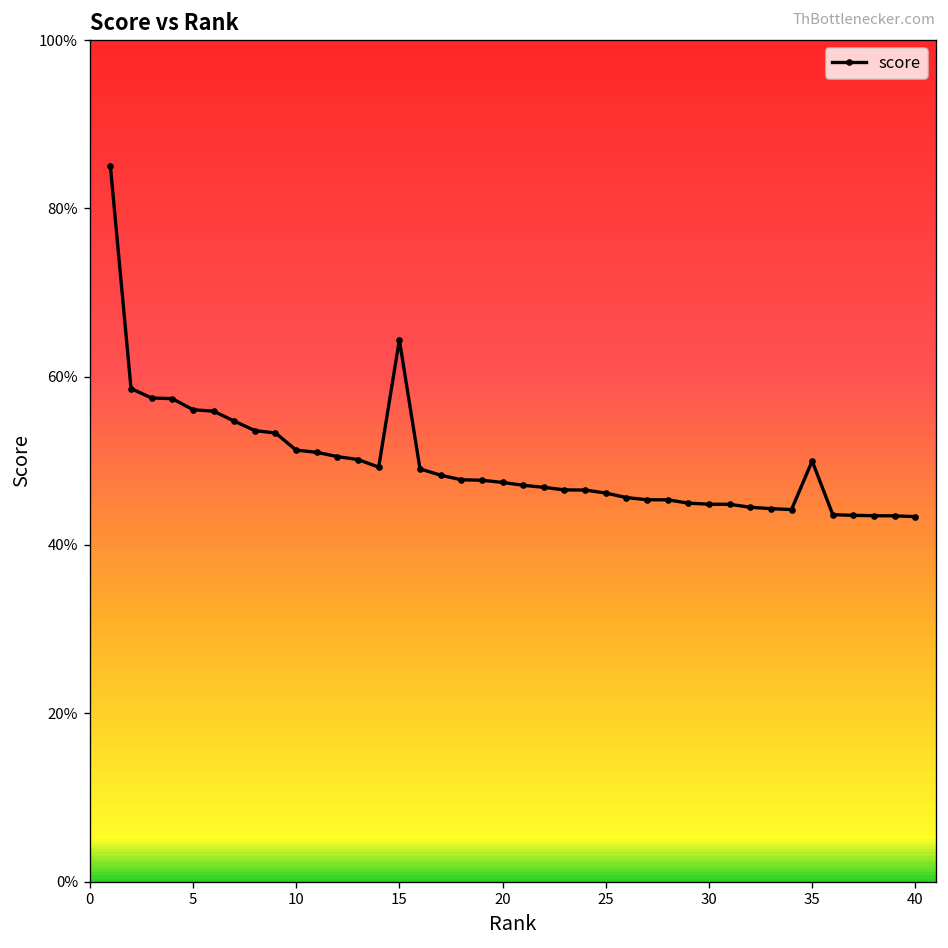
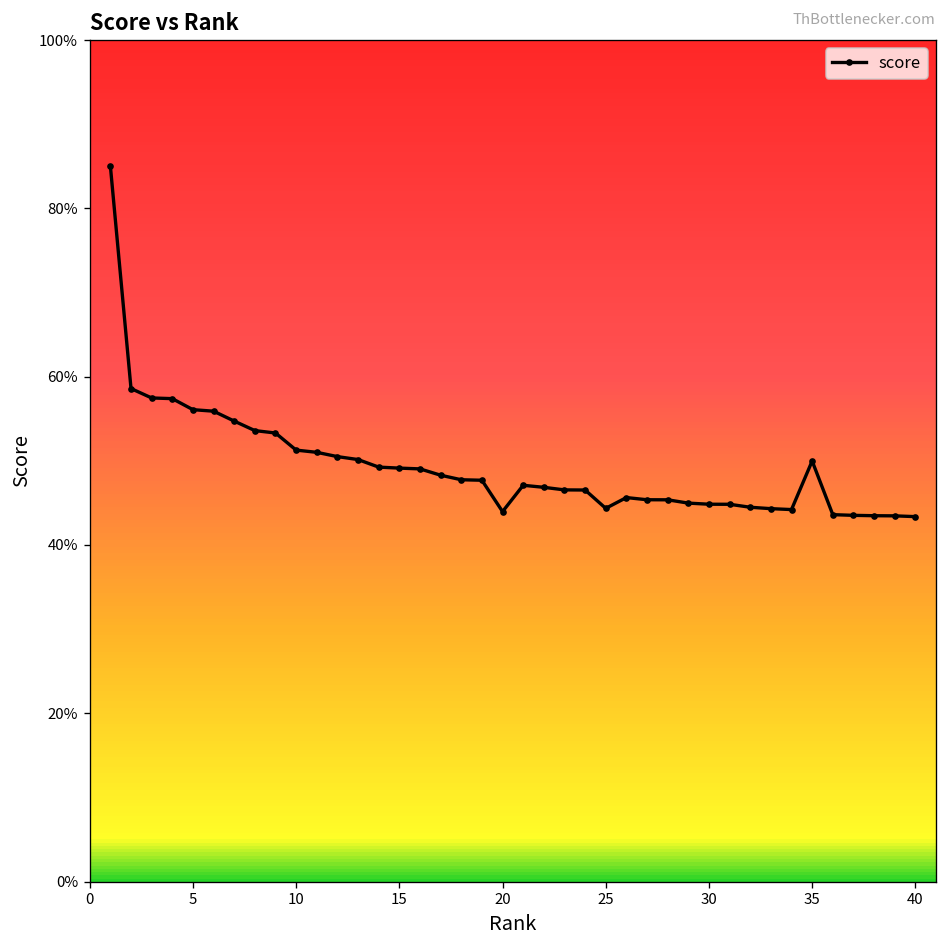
15: 64% -> 49%
20: 47% -> 44%
25: 46% -> 44%
